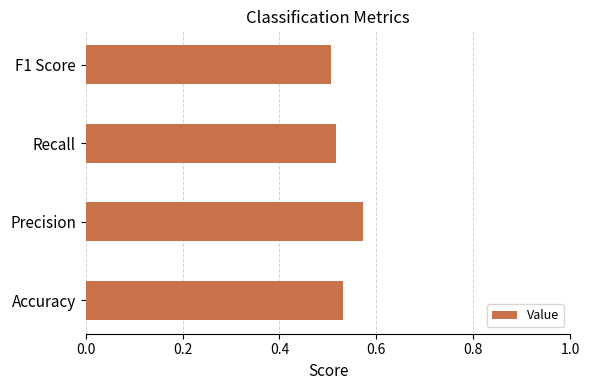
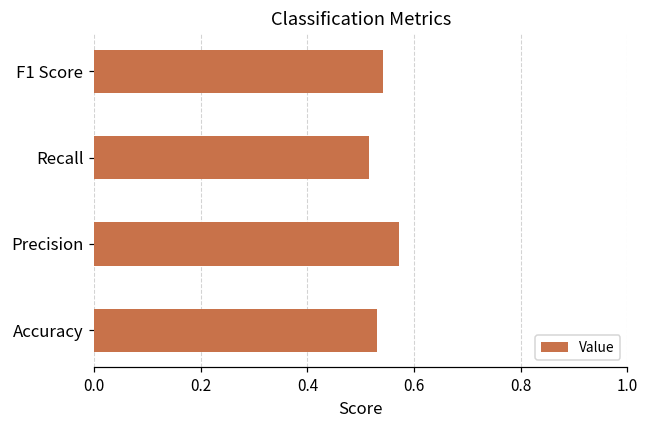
F1 Score: 0.51 -> 0.54
